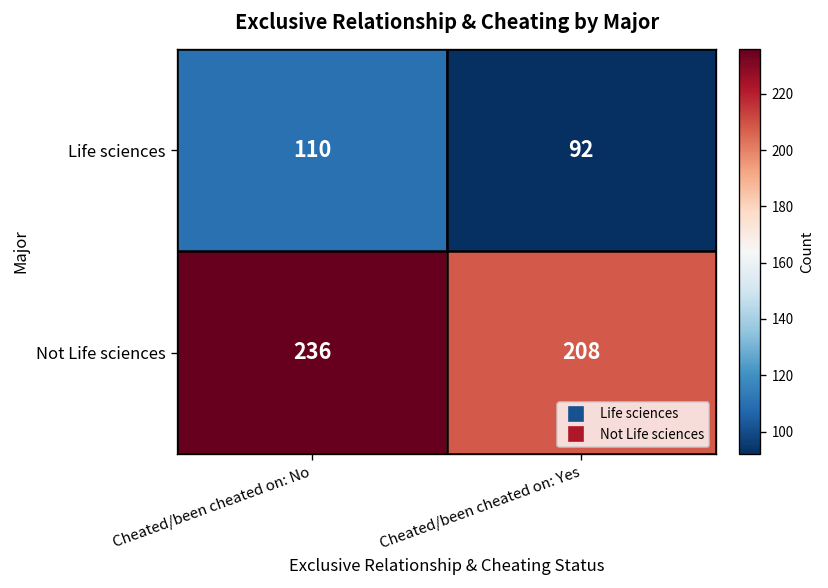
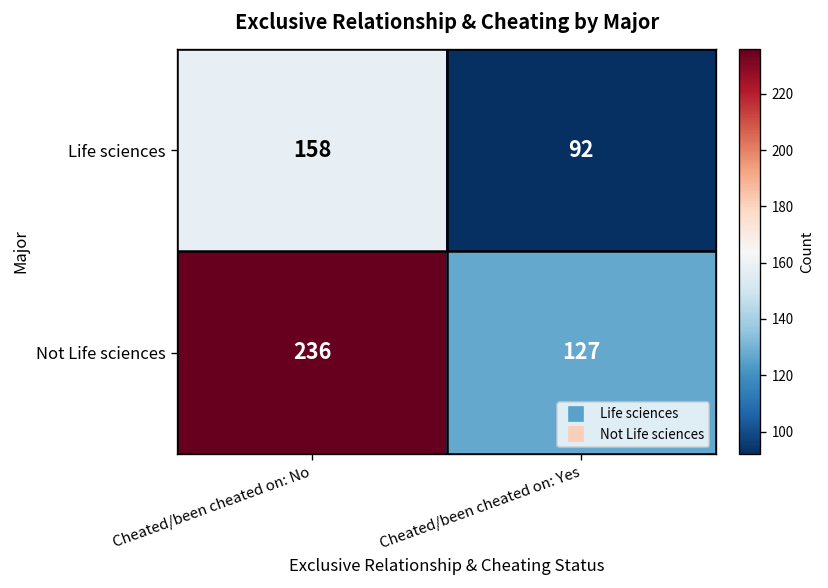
Life sciences, Cheated/been cheated on: No: 110 -> 158
Not Life sciences, Cheated/been cheated on: Yes: 208 -> 127
